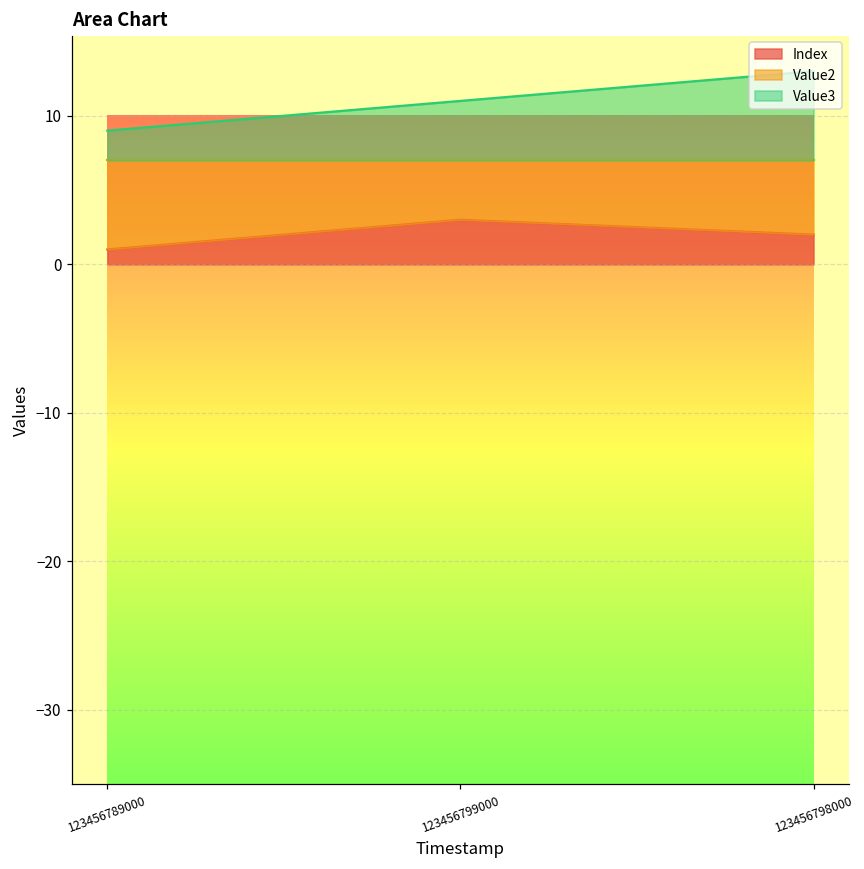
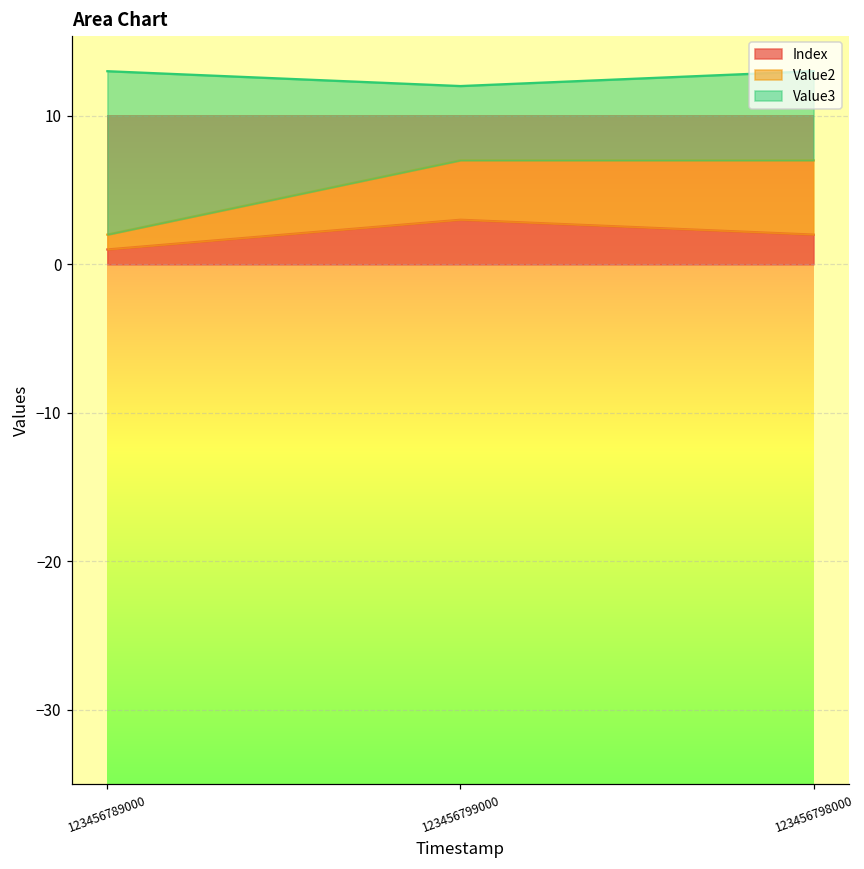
Value2, 123456789000: 6 -> 1
Value3, 123456789000: 2 -> 11
Value3, 123456799000: 4 -> 5
